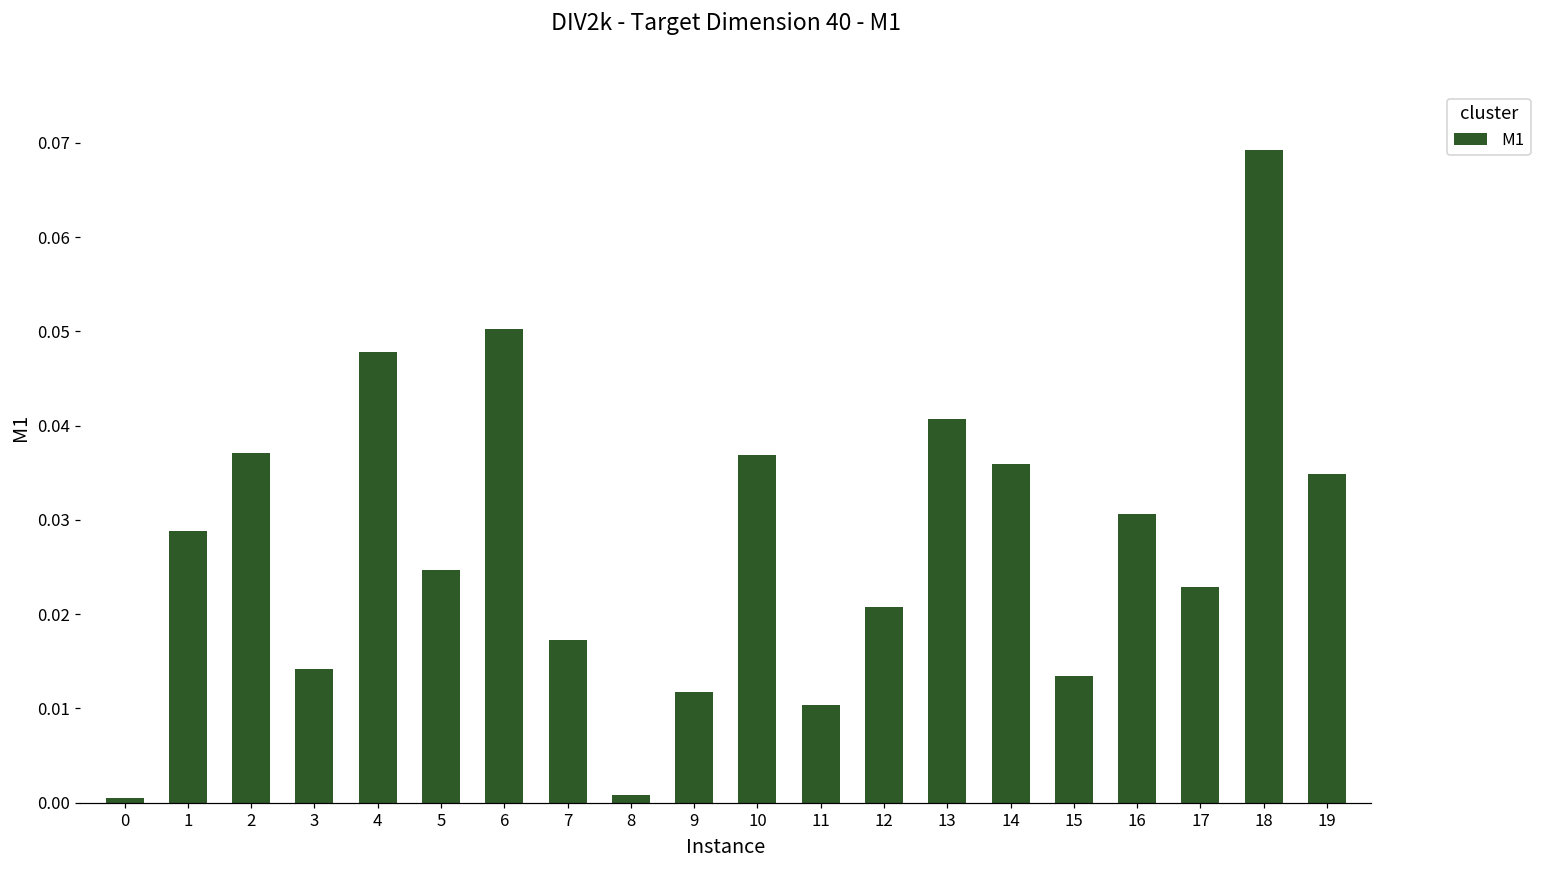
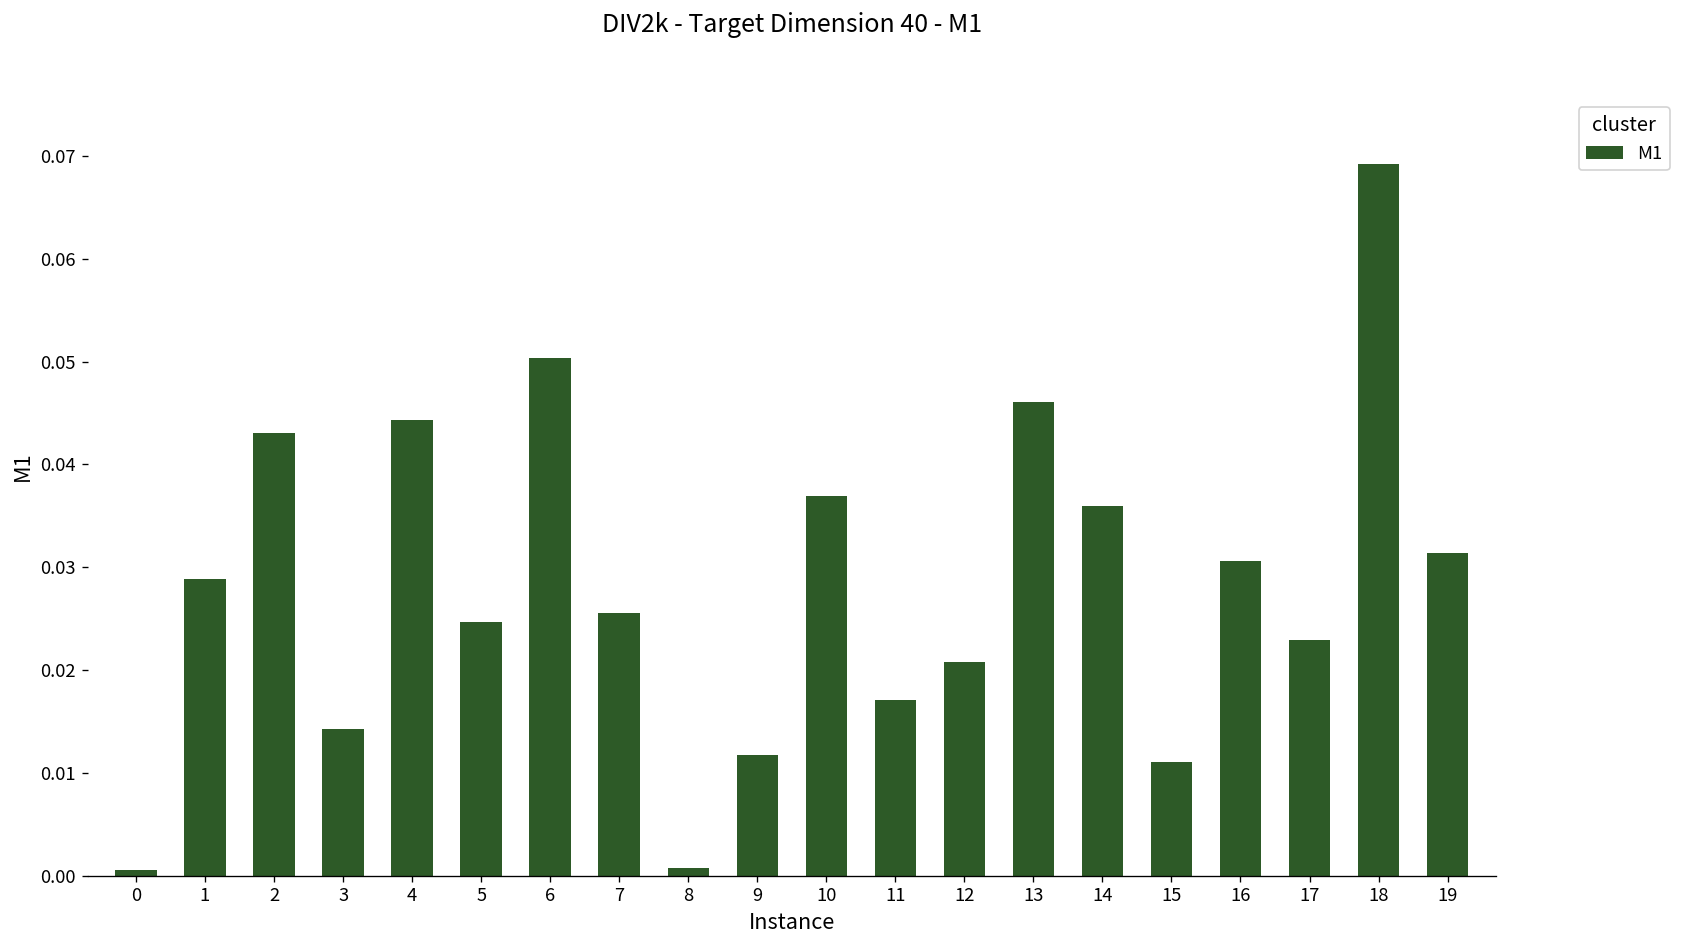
2: 0.037 -> 0.043
4: 0.048 -> 0.044
7: 0.017 -> 0.026
11: 0.010 -> 0.017
13: 0.041 -> 0.046
15: 0.013 -> 0.011
19: 0.035 -> 0.031
